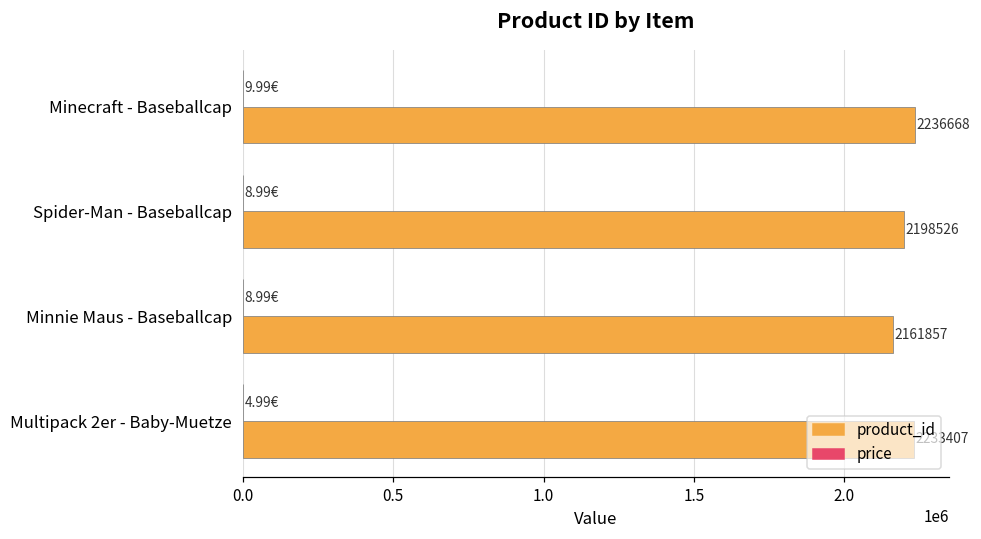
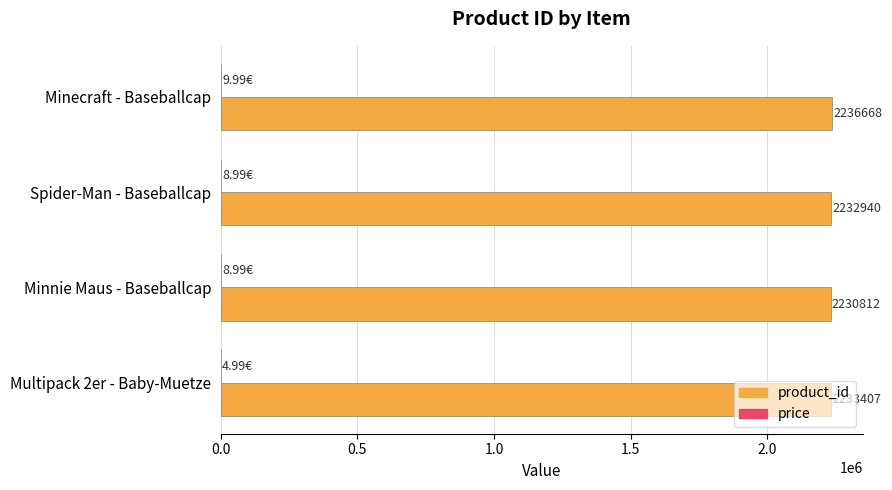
product_id, Spider-Man - Baseballcap: 2198526 -> 2232940
product_id, Minnie Maus - Baseballcap: 2161857 -> 2230812
